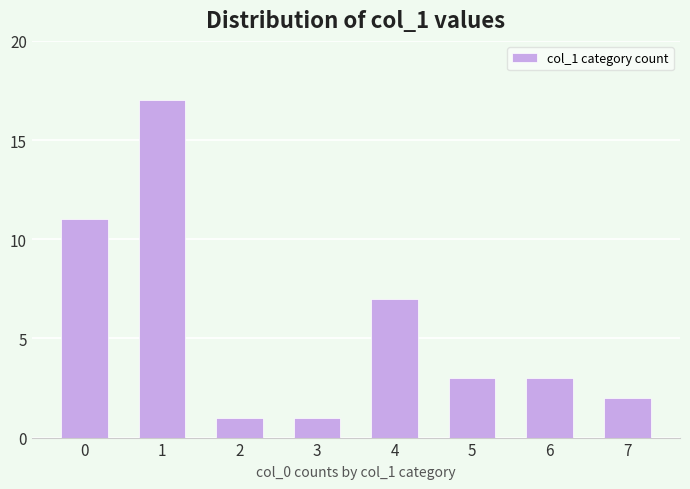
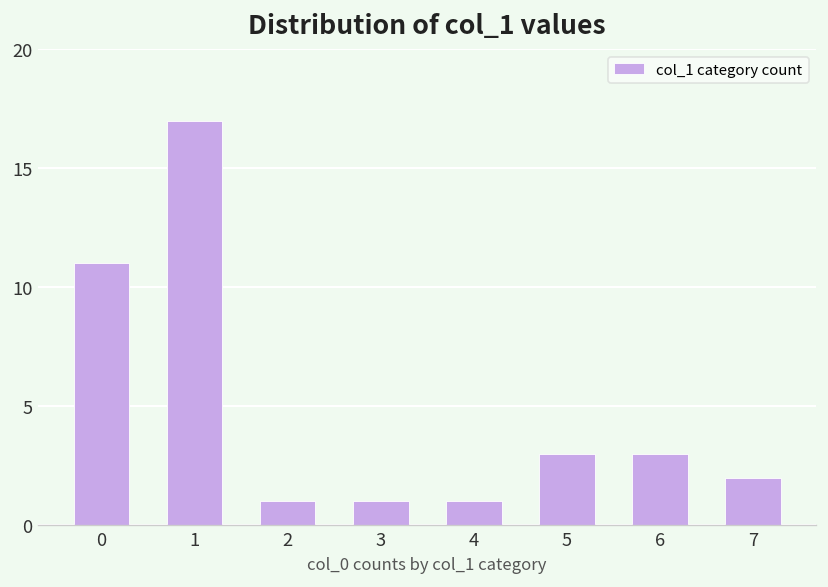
4: 7 -> 1
